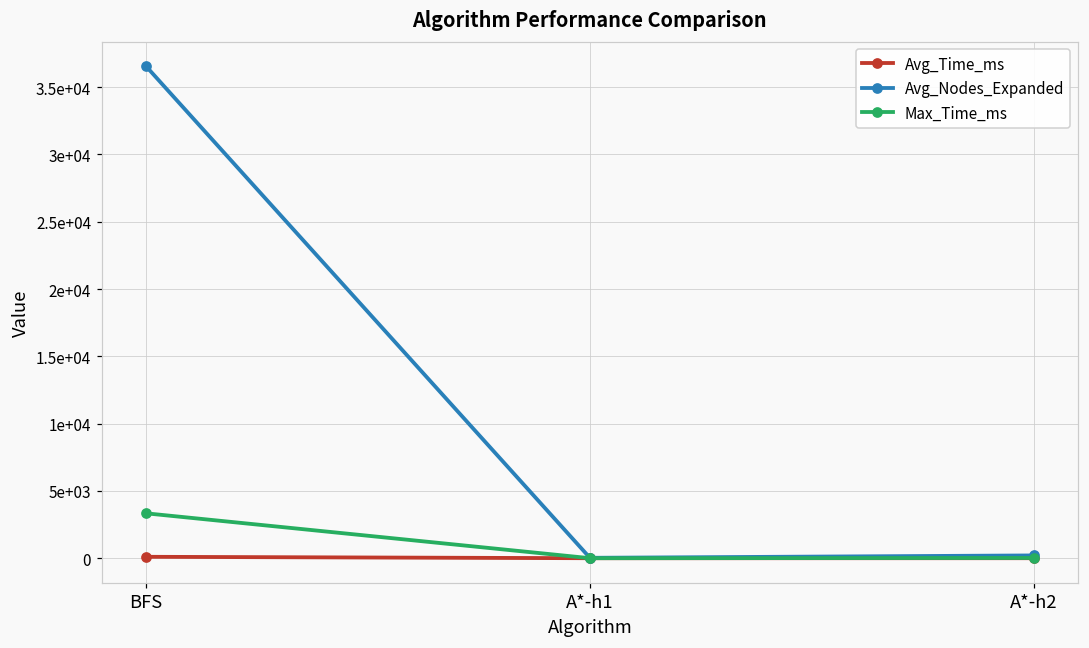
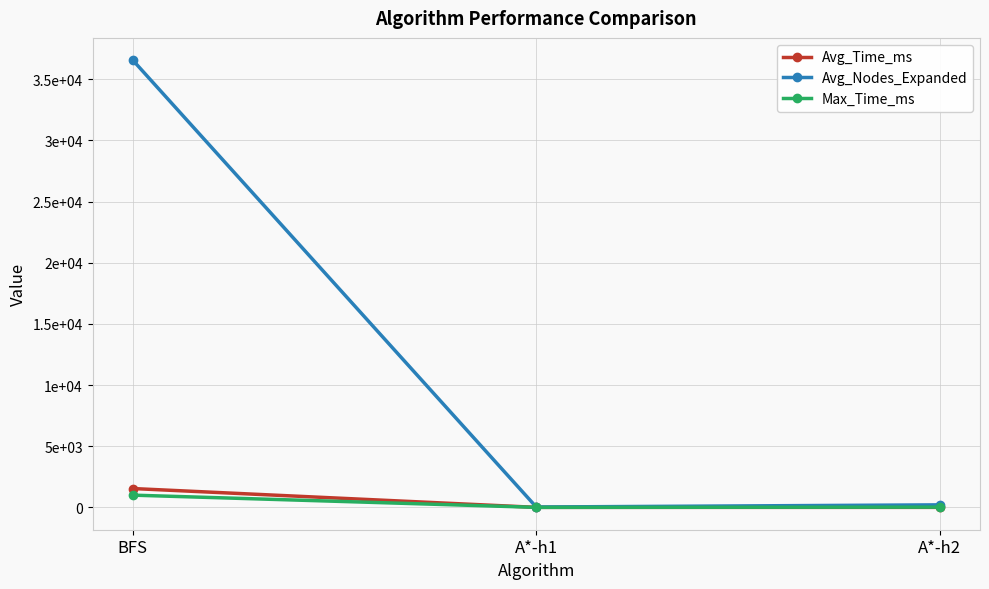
Avg_Time_ms, BFS: 100 -> 1500
Max_Time_ms, BFS: 3300 -> 1000
